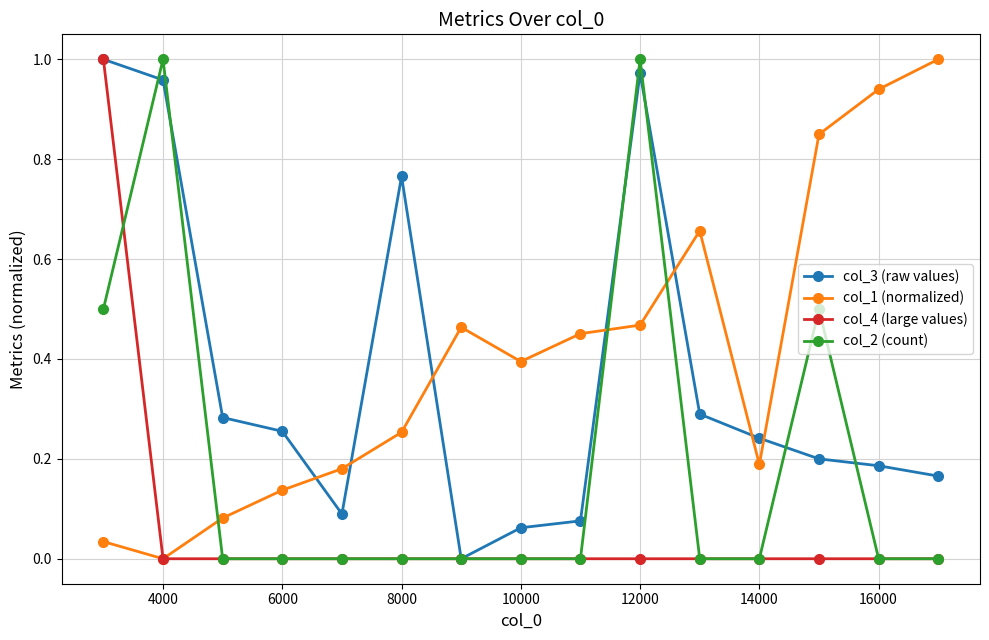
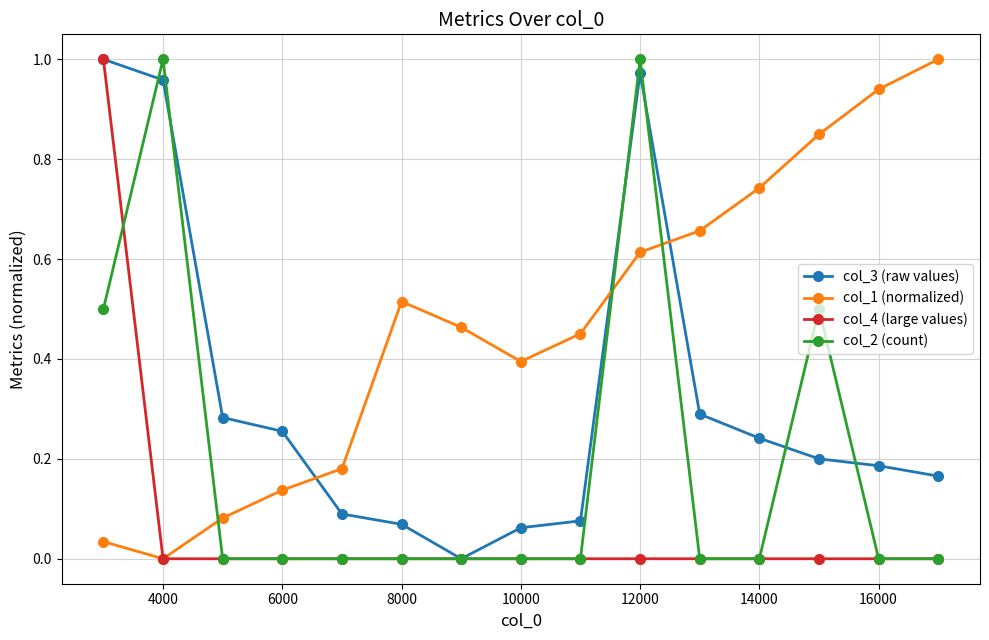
col_3 (raw values), 8000: 0.77 -> 0.07
col_1 (normalized), 8000: 0.25 -> 0.52
col_1 (normalized), 12000: 0.47 -> 0.61
col_1 (normalized), 14000: 0.19 -> 0.74
